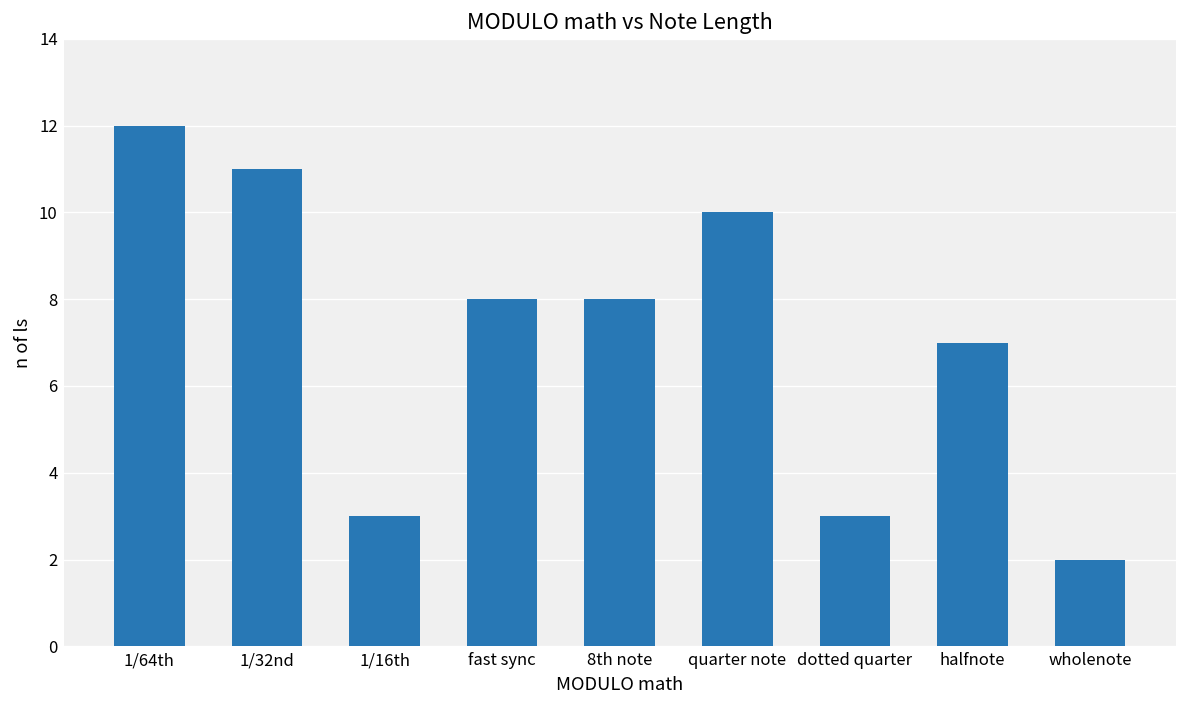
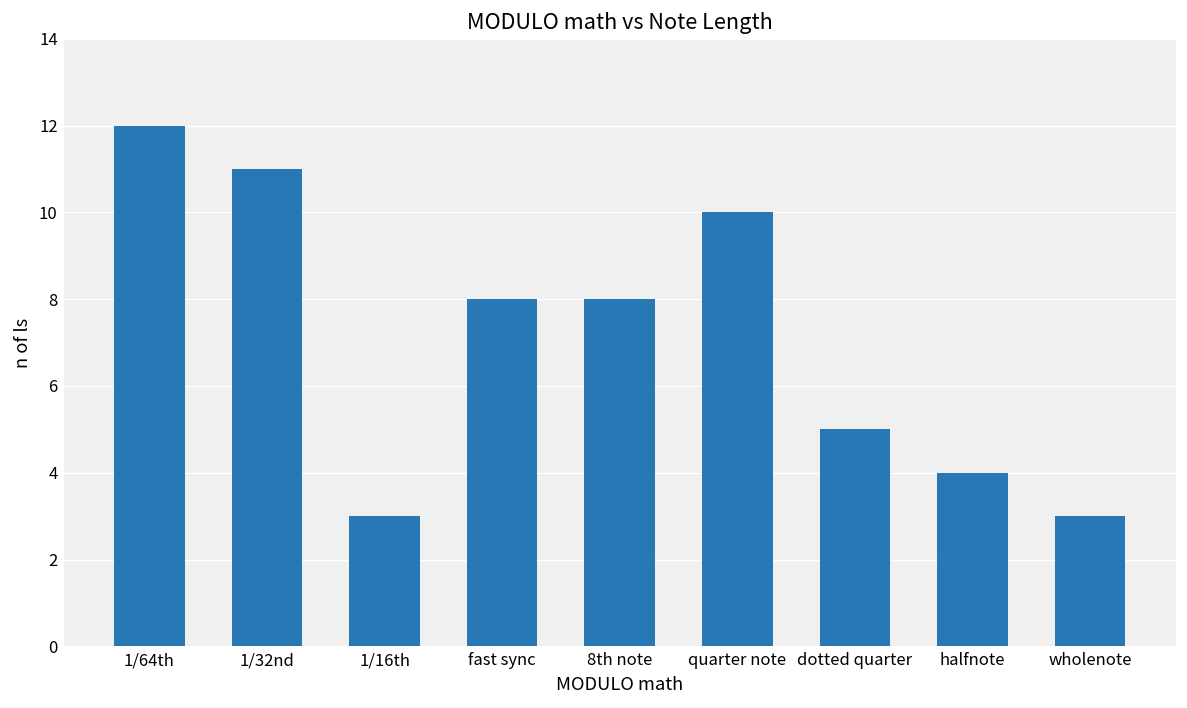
dotted quarter: 3 -> 5
halfnote: 7 -> 4
wholenote: 2 -> 3
